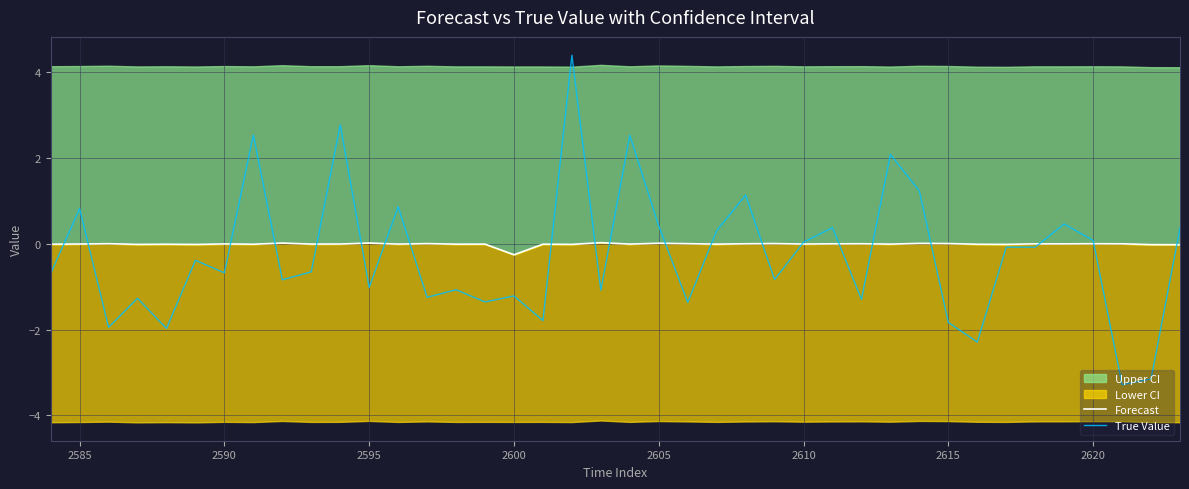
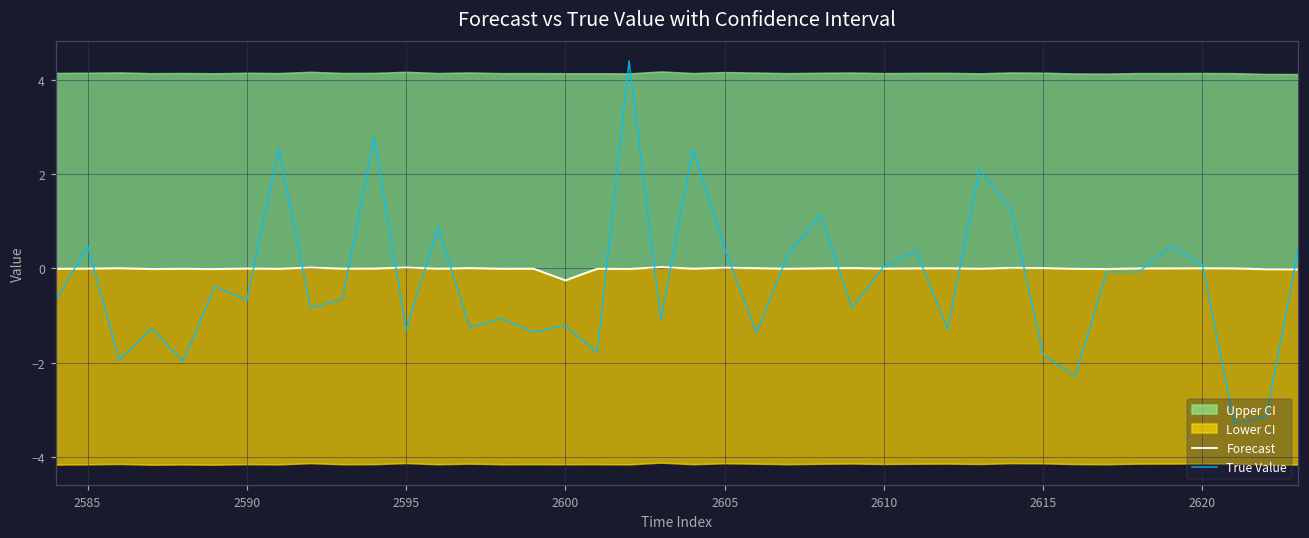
True Value, 2585: 0.8 -> 0.5
True Value, 2595: -1.0 -> -1.3
